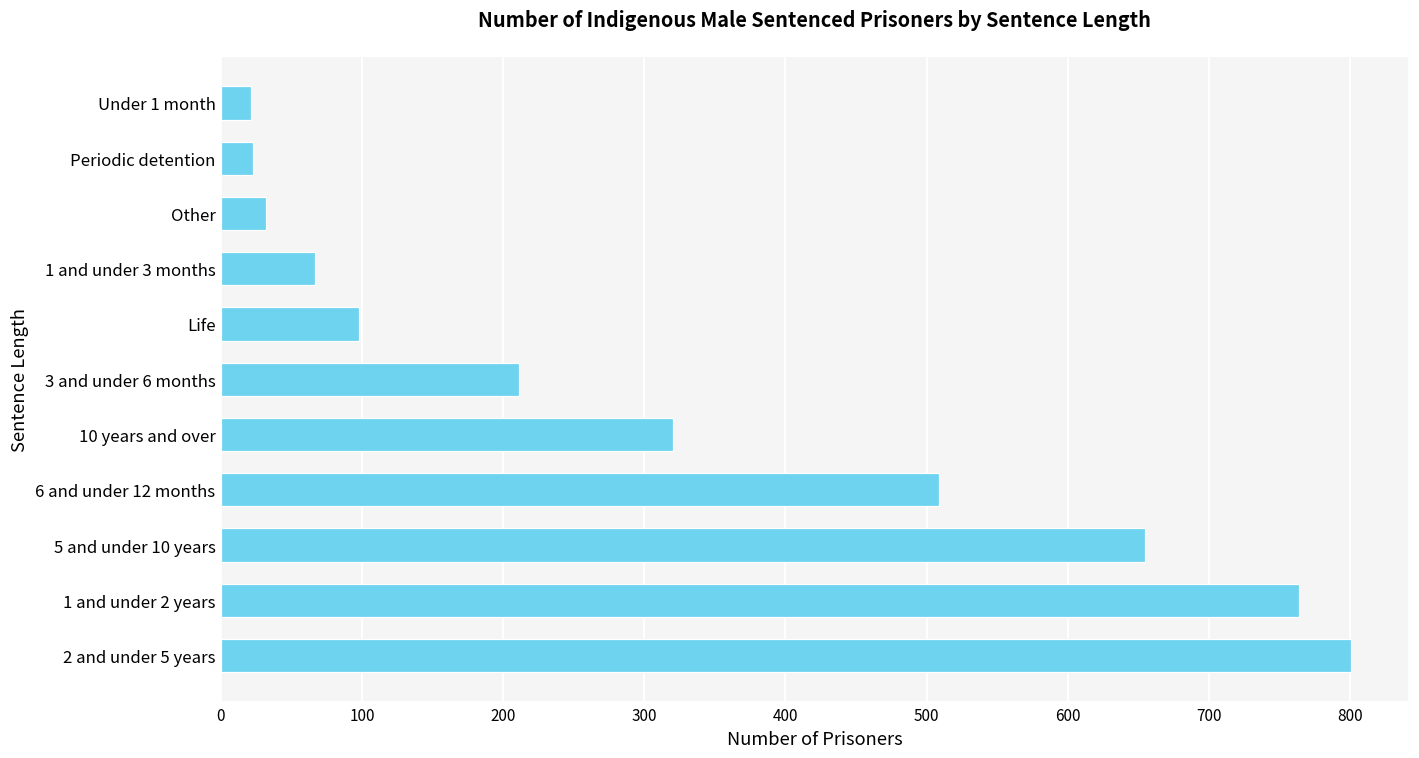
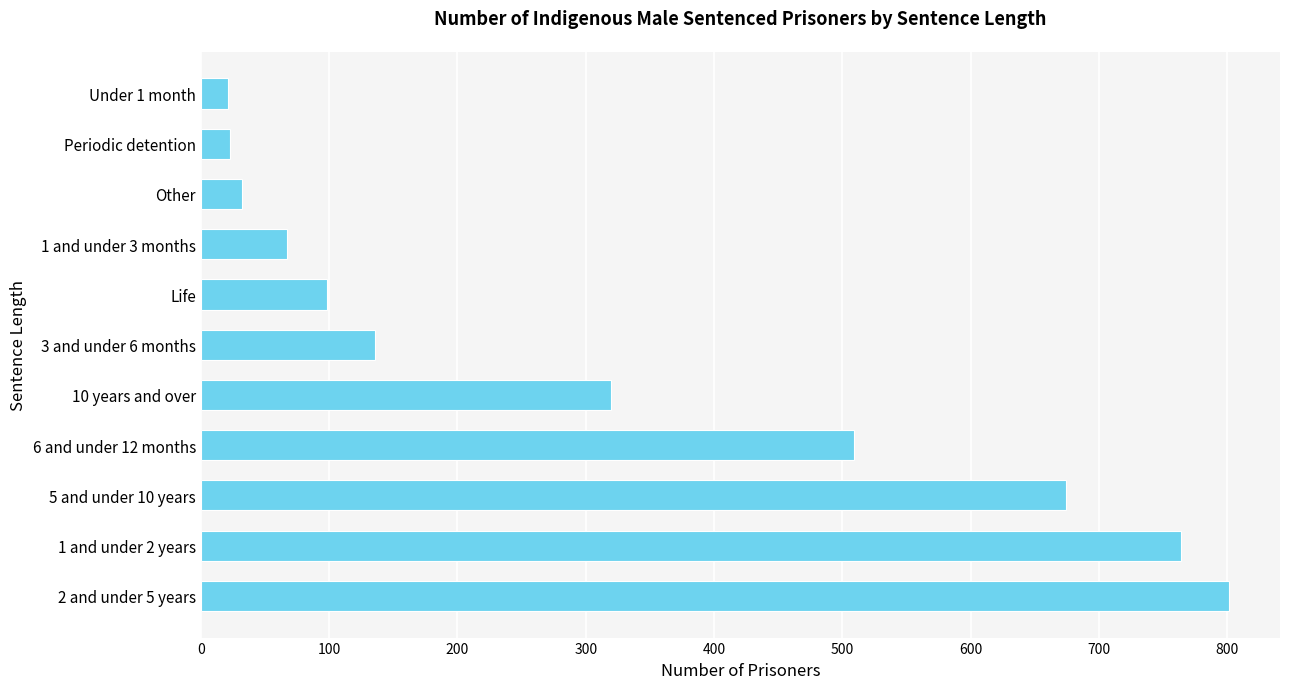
3 and under 6 months: 211 -> 136
5 and under 10 years: 655 -> 674
